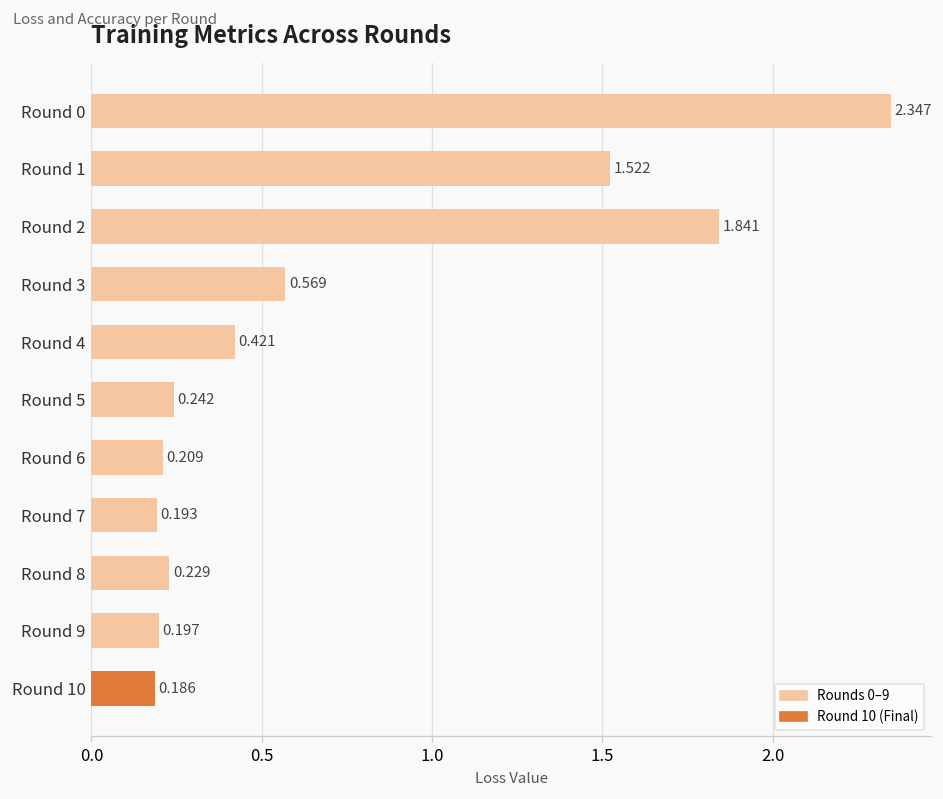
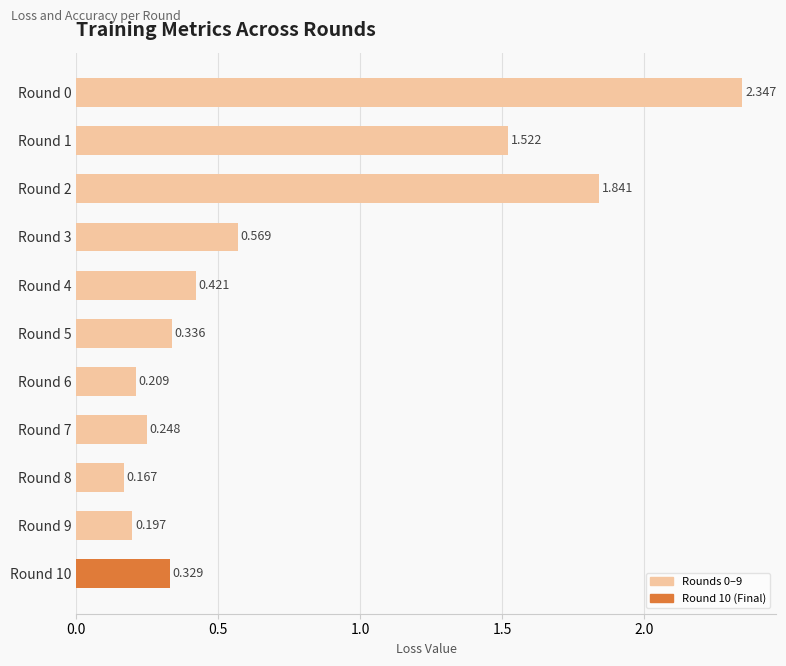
Round 5: 0.242 -> 0.336
Round 7: 0.193 -> 0.248
Round 8: 0.229 -> 0.167
Round 10: 0.186 -> 0.329
